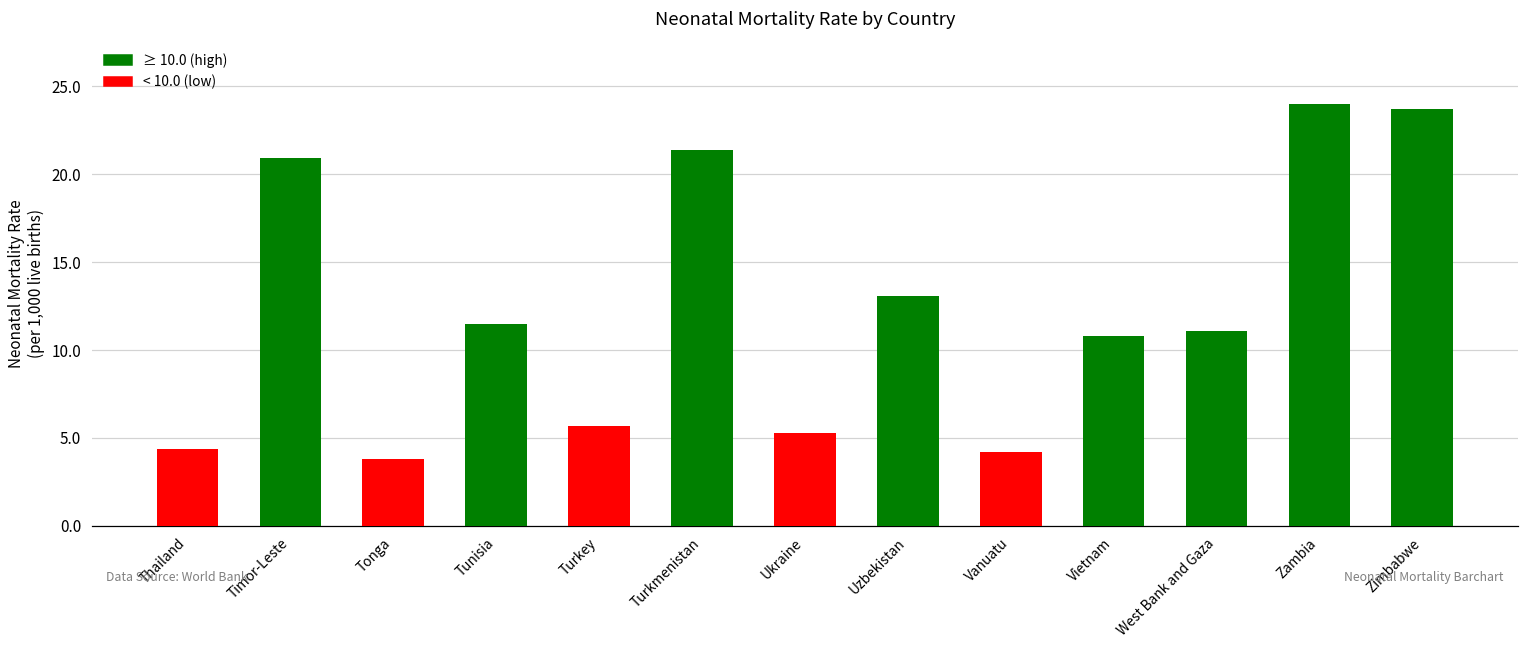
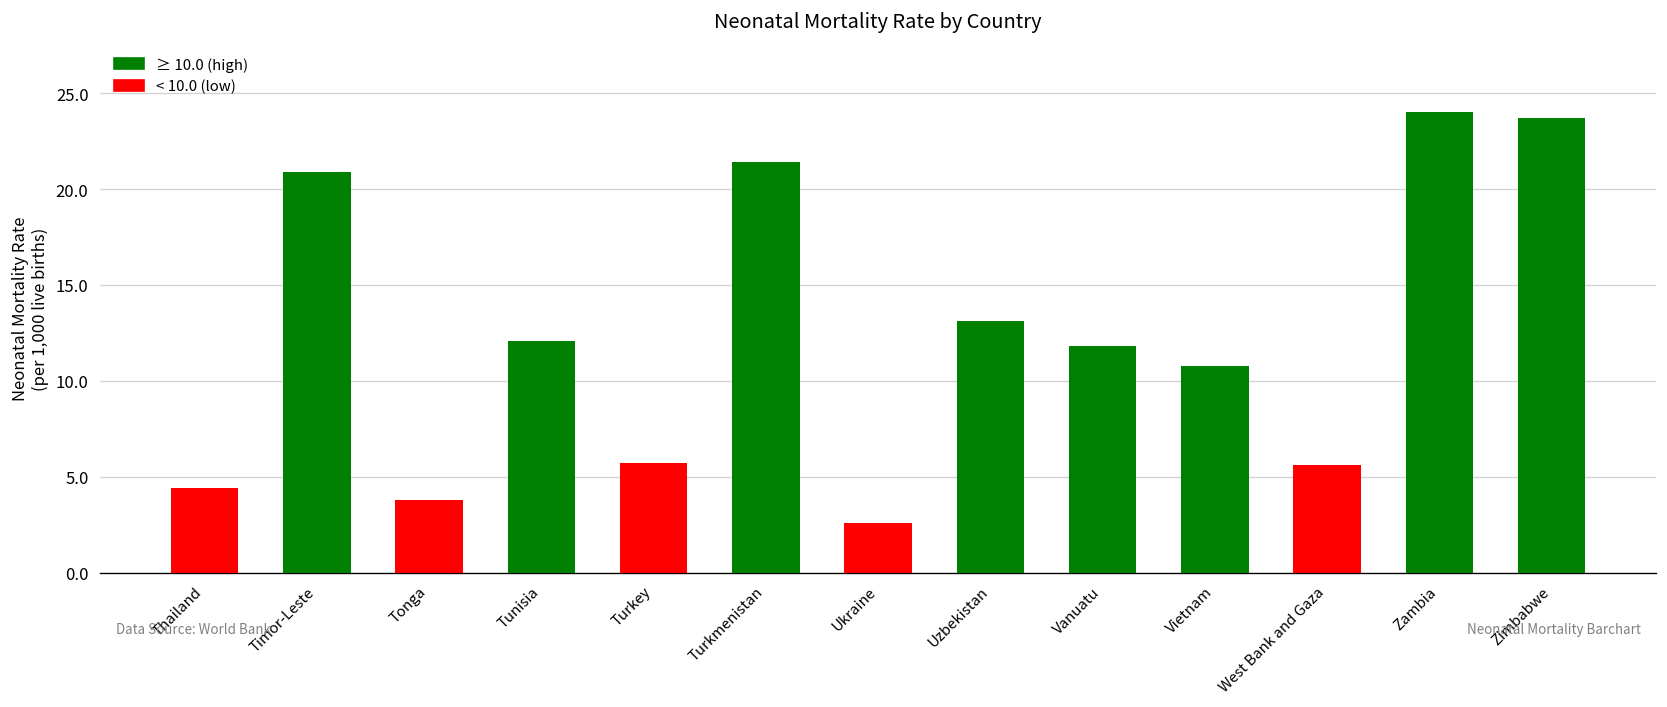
Tunisia: 11.5 -> 12.1
Ukraine: 5.3 -> 2.6
Vanuatu: 4.2 -> 11.8
West Bank and Gaza: 11.1 -> 5.6
